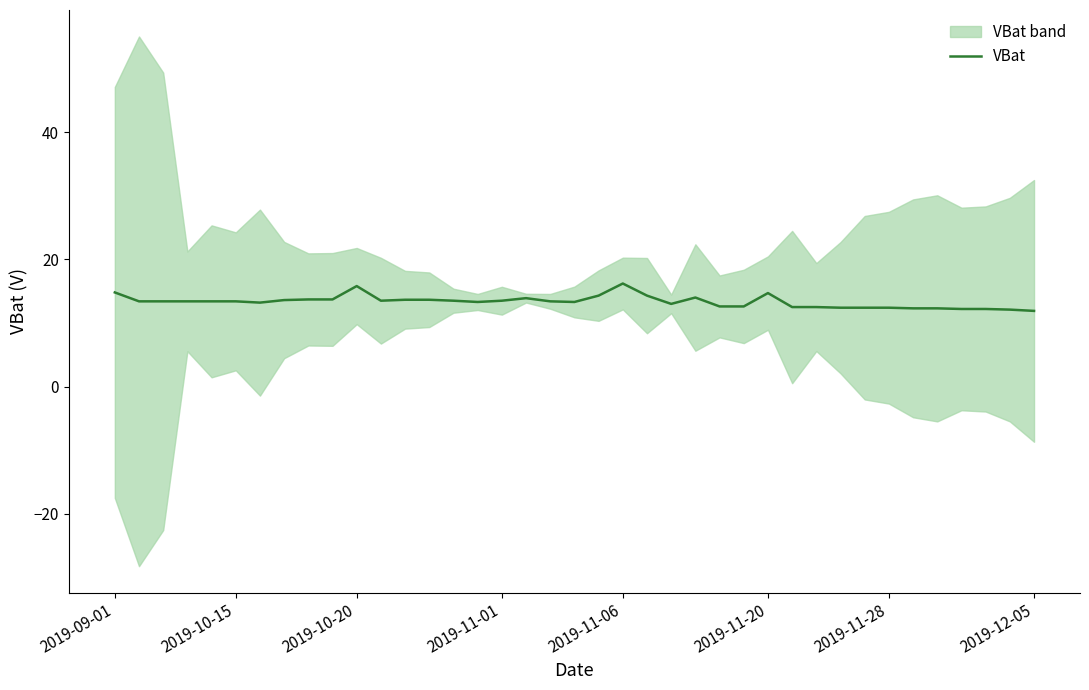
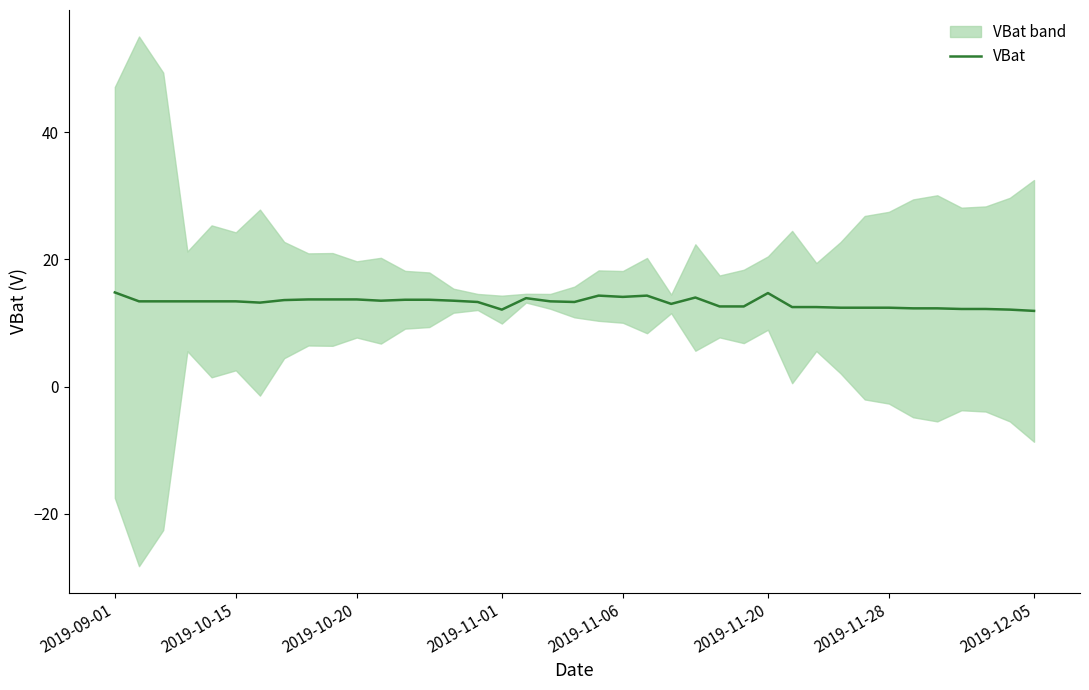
VBat, 2019-10-20: 16 -> 14
VBat, 2019-11-01: 14 -> 12
VBat, 2019-11-06: 16 -> 14
